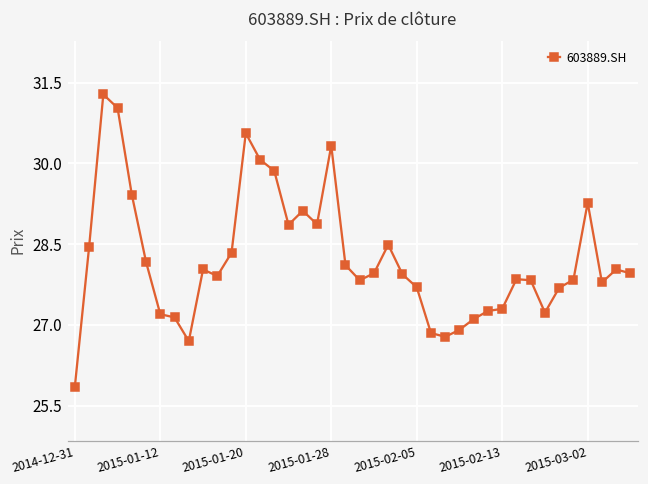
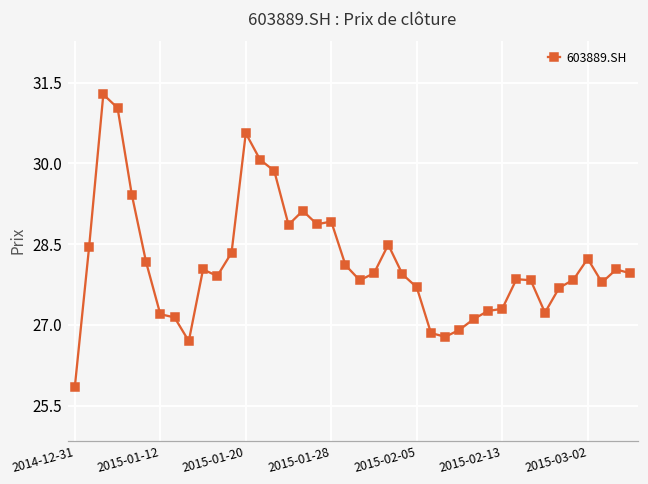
2015-01-28: 30.3 -> 28.9
2015-03-02: 29.3 -> 28.2
